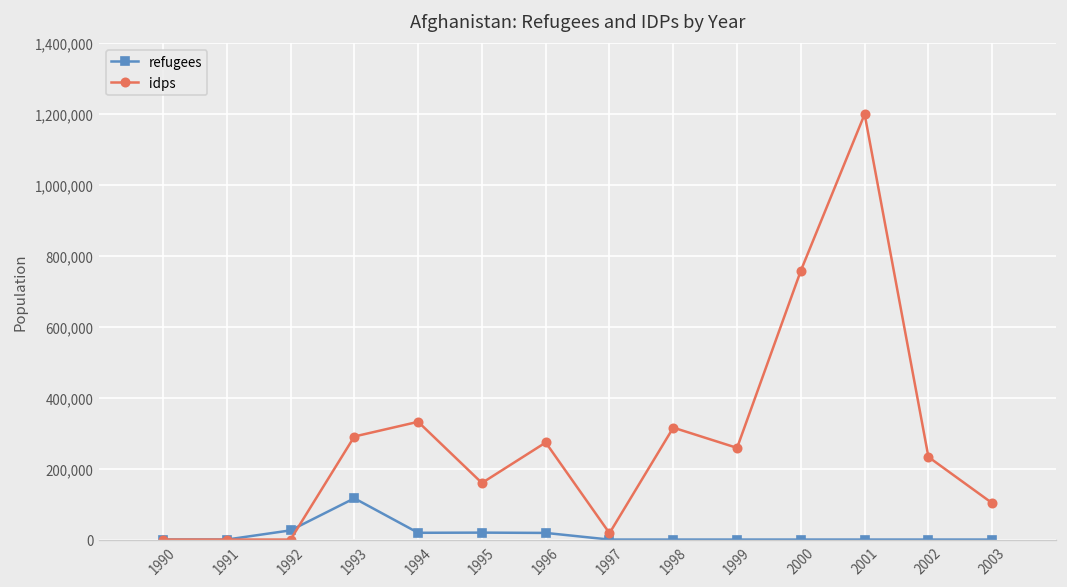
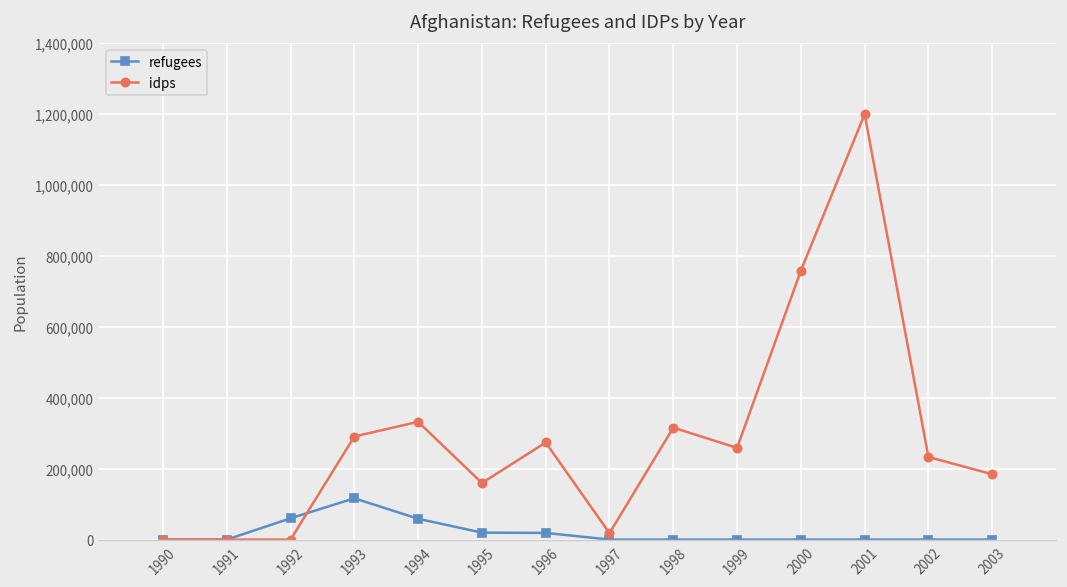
refugees, 1992: 30,000 -> 60,000
refugees, 1994: 20,000 -> 60,000
idps, 2003: 100,000 -> 180,000
